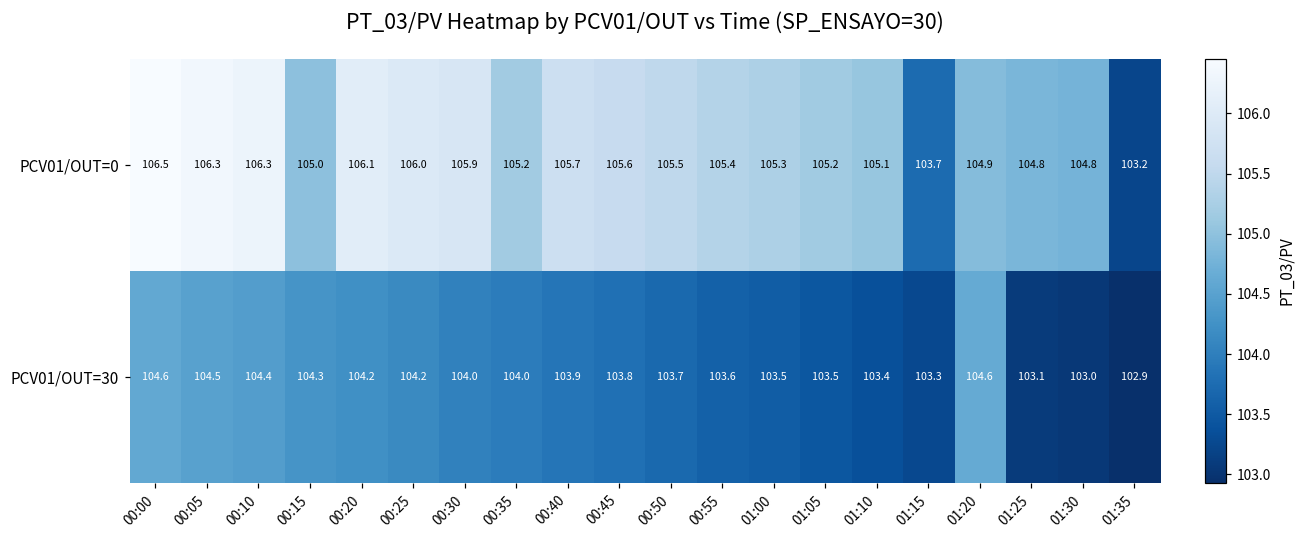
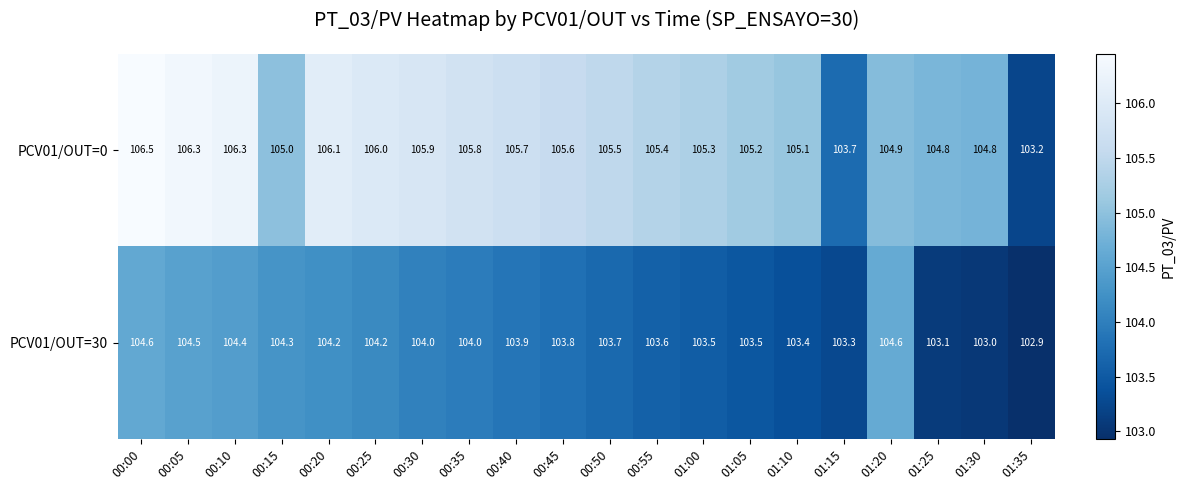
PCV01/OUT=0, 00:35: 105.2 -> 105.8
